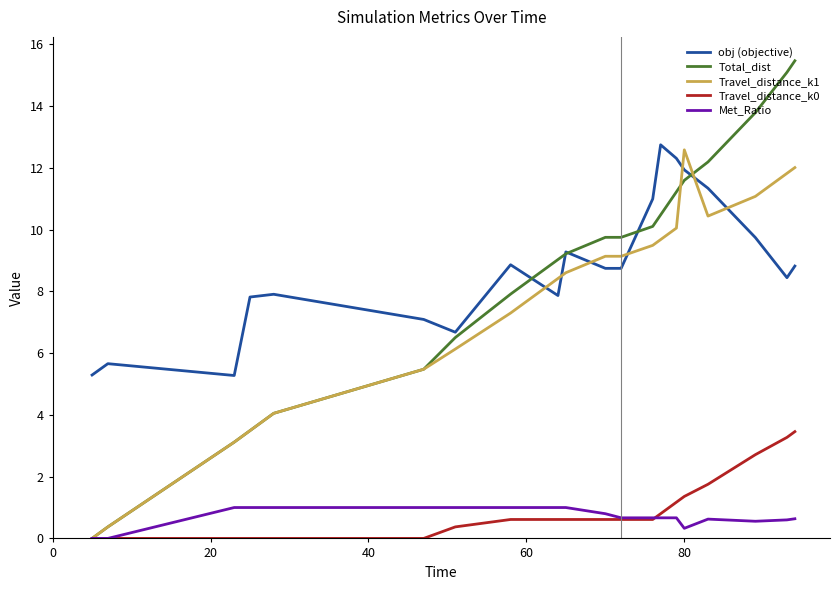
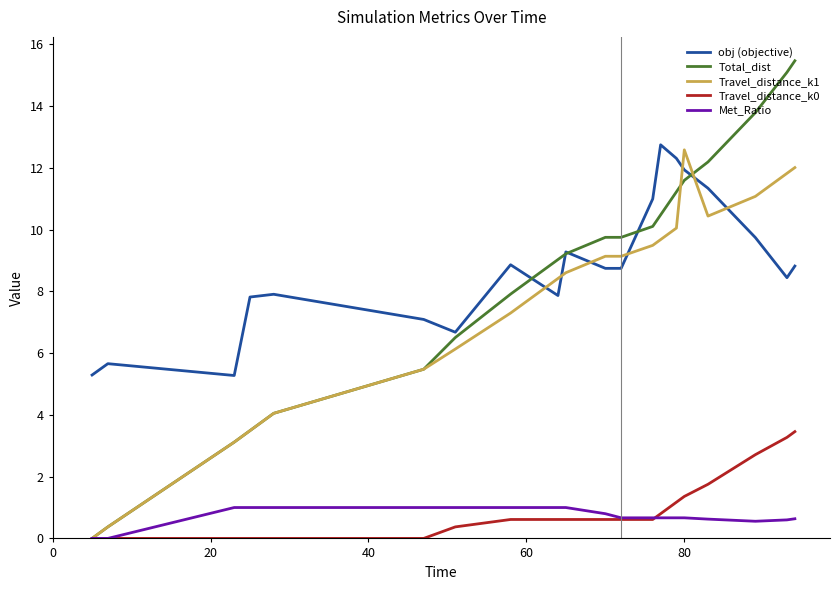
Met_Ratio, 80: 0.3 -> 0.7
